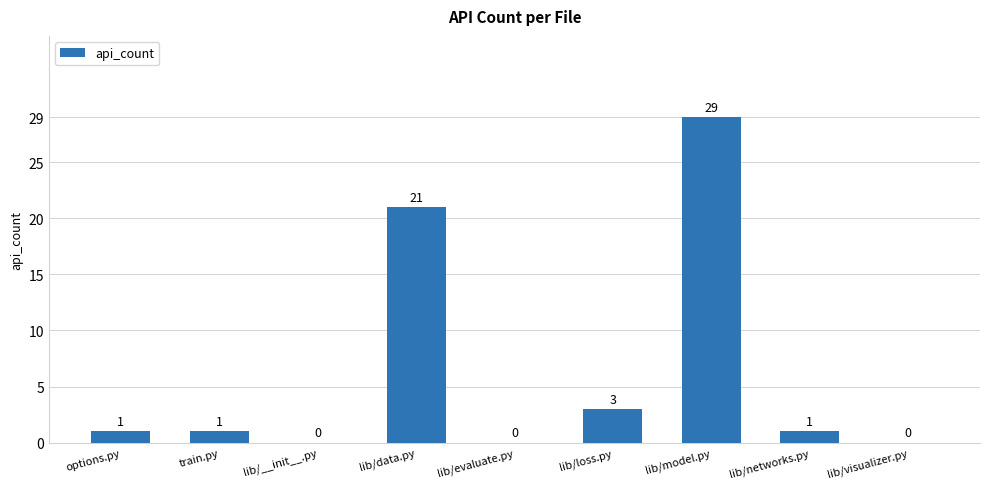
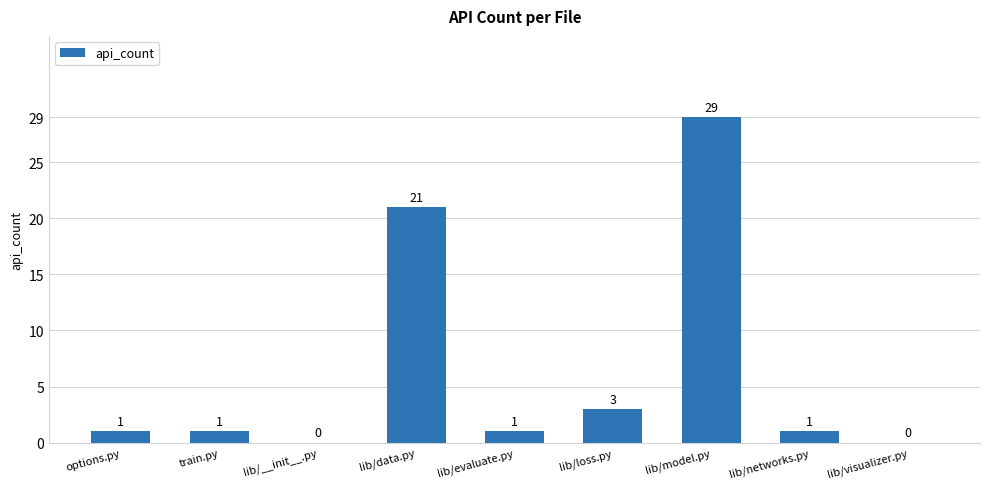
lib/evaluate.py: 0 -> 1
